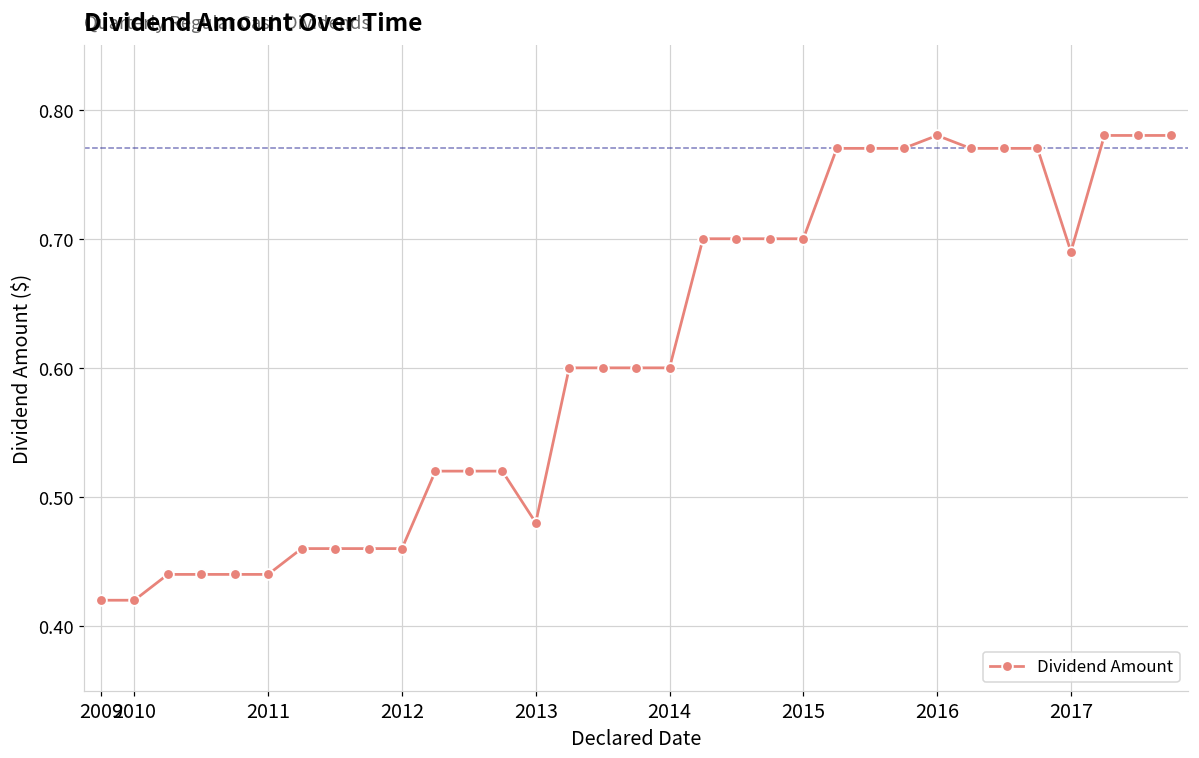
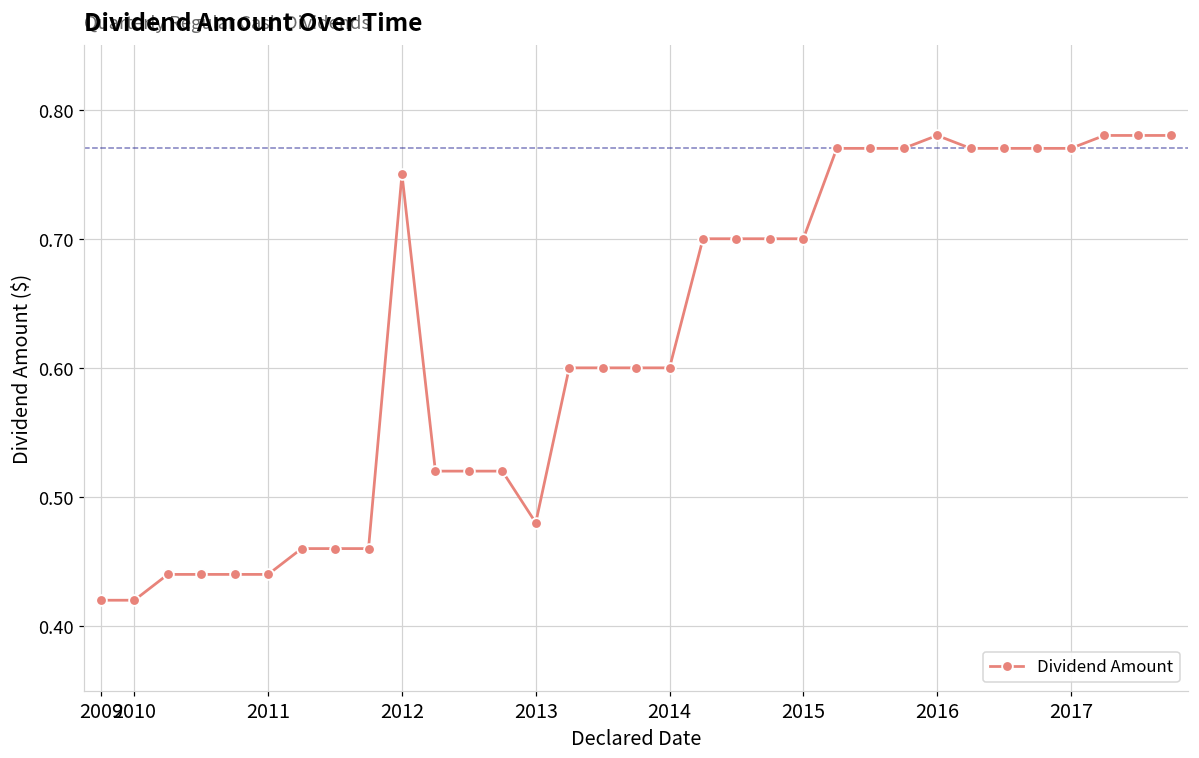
2012: 0.46 -> 0.75
2017: 0.69 -> 0.77
